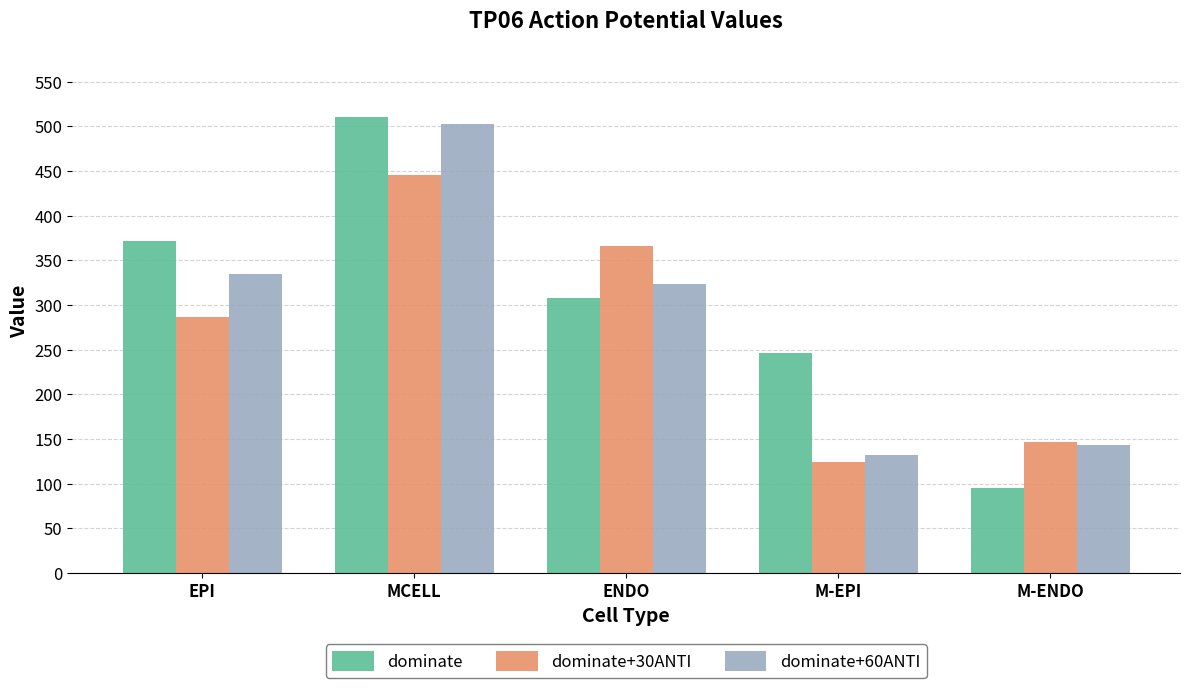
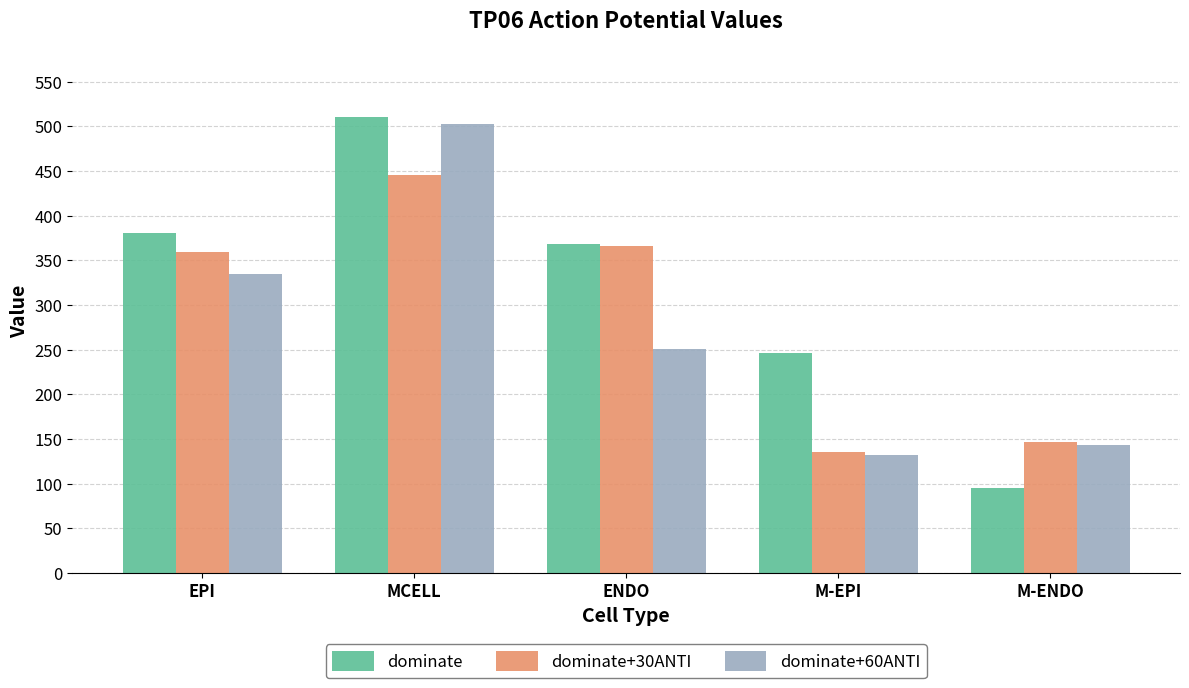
dominate, EPI: 370 -> 380
dominate+30ANTI, EPI: 290 -> 360
dominate, ENDO: 310 -> 370
dominate+60ANTI, ENDO: 320 -> 250
dominate+30ANTI, M-EPI: 120 -> 140
